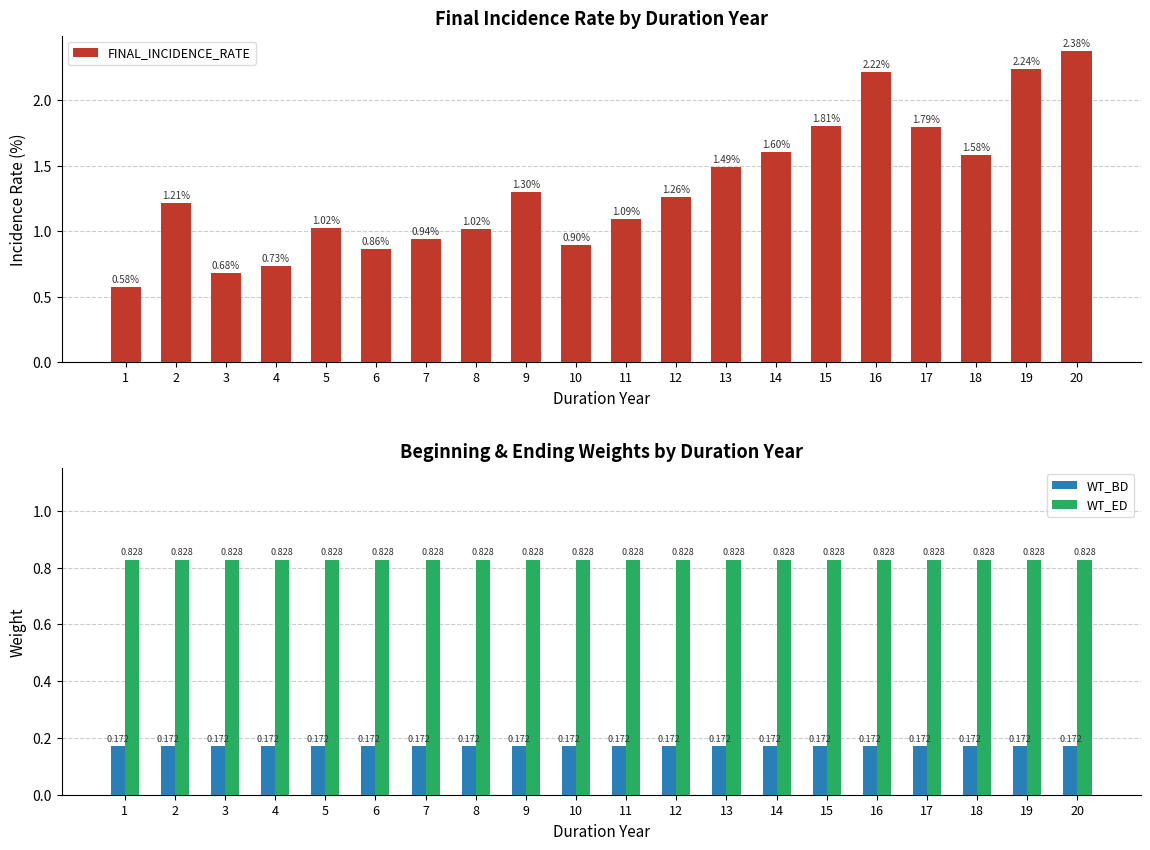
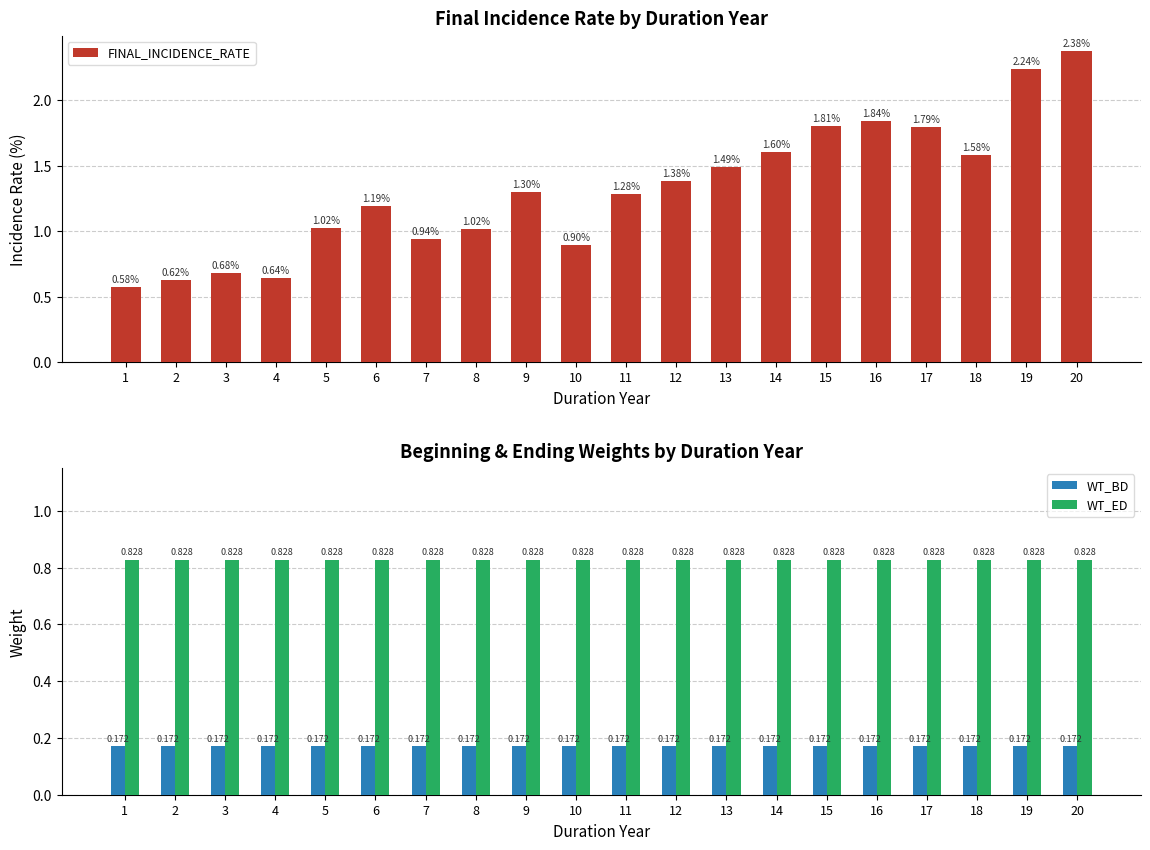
Final Incidence Rate by Duration Year, 2: 1.21% -> 0.62%
Final Incidence Rate by Duration Year, 4: 0.73% -> 0.64%
Final Incidence Rate by Duration Year, 6: 0.86% -> 1.19%
Final Incidence Rate by Duration Year, 11: 1.09% -> 1.28%
Final Incidence Rate by Duration Year, 12: 1.26% -> 1.38%
Final Incidence Rate by Duration Year, 16: 2.22% -> 1.84%
